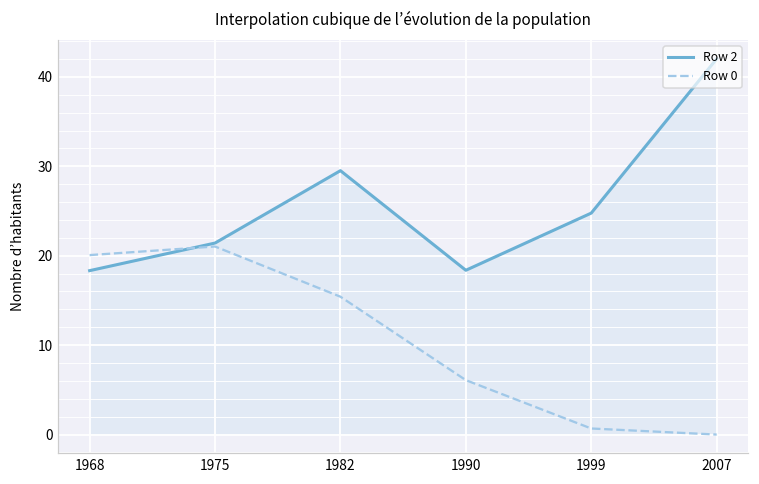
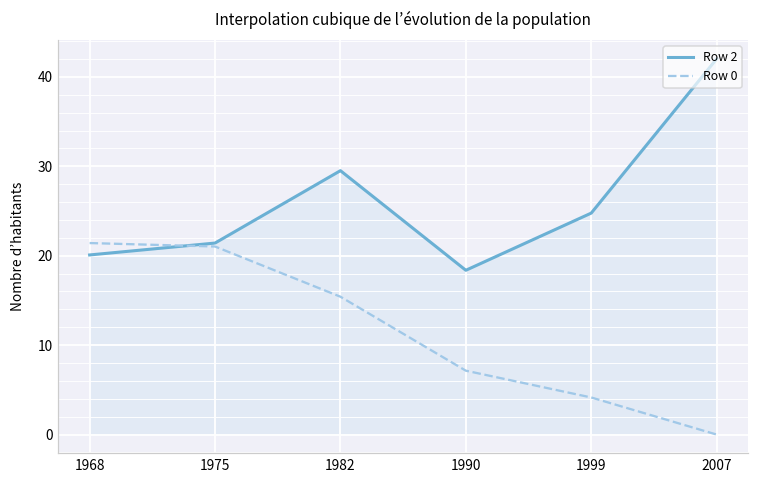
Row 2, 1968: 18 -> 20
Row 0, 1968: 20 -> 21
Row 0, 1990: 6 -> 7
Row 0, 1999: 1 -> 4
